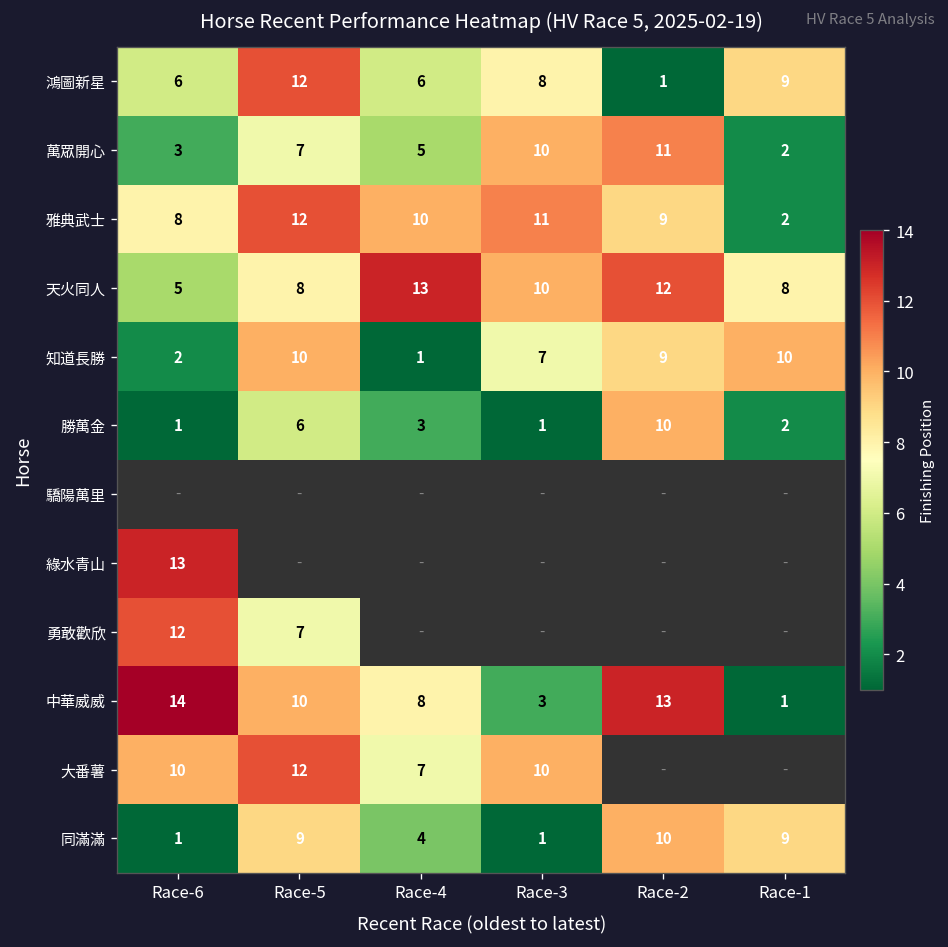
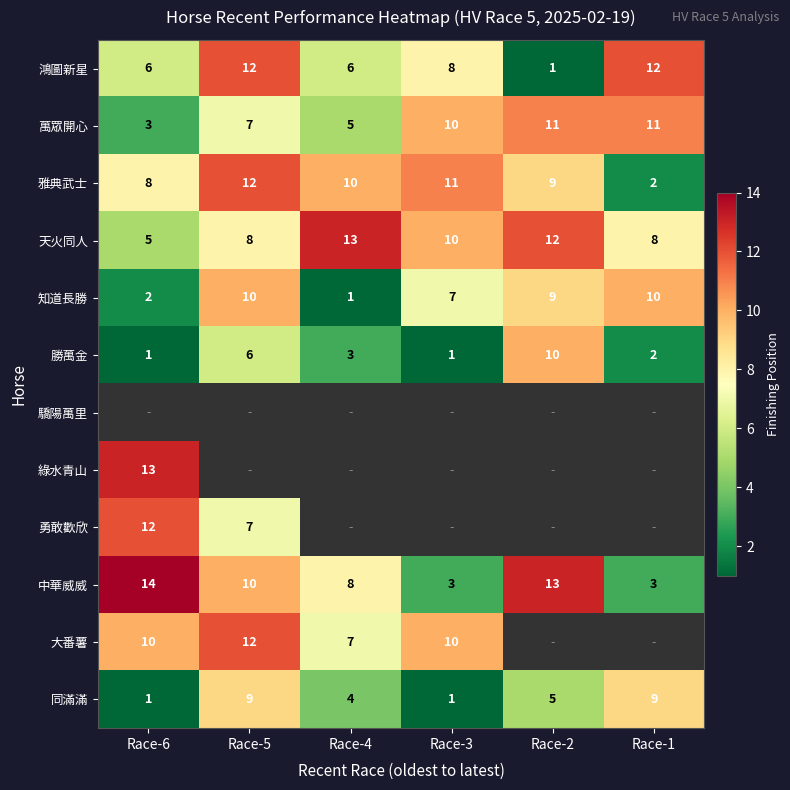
鴻圖新星, Race-1: 9 -> 12
萬眾開心, Race-1: 2 -> 11
中華威威, Race-1: 1 -> 3
同滿滿, Race-2: 10 -> 5
